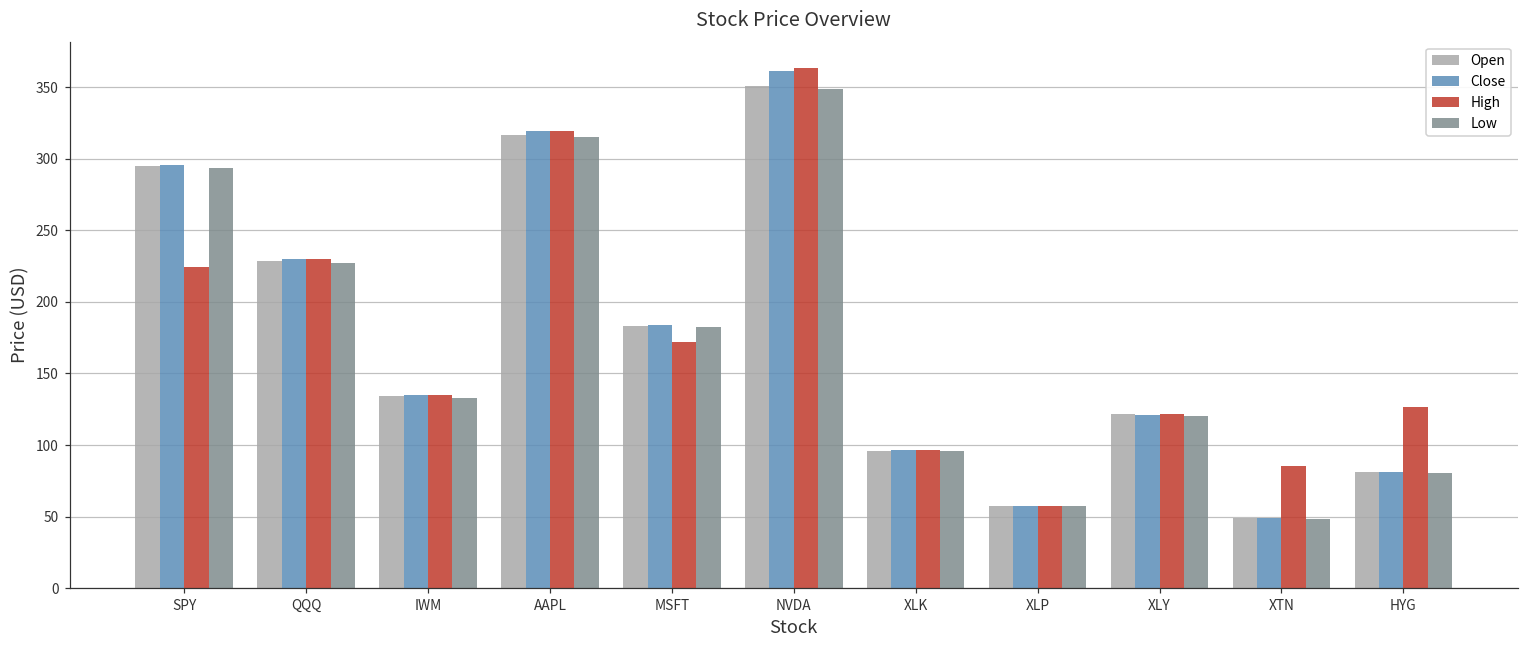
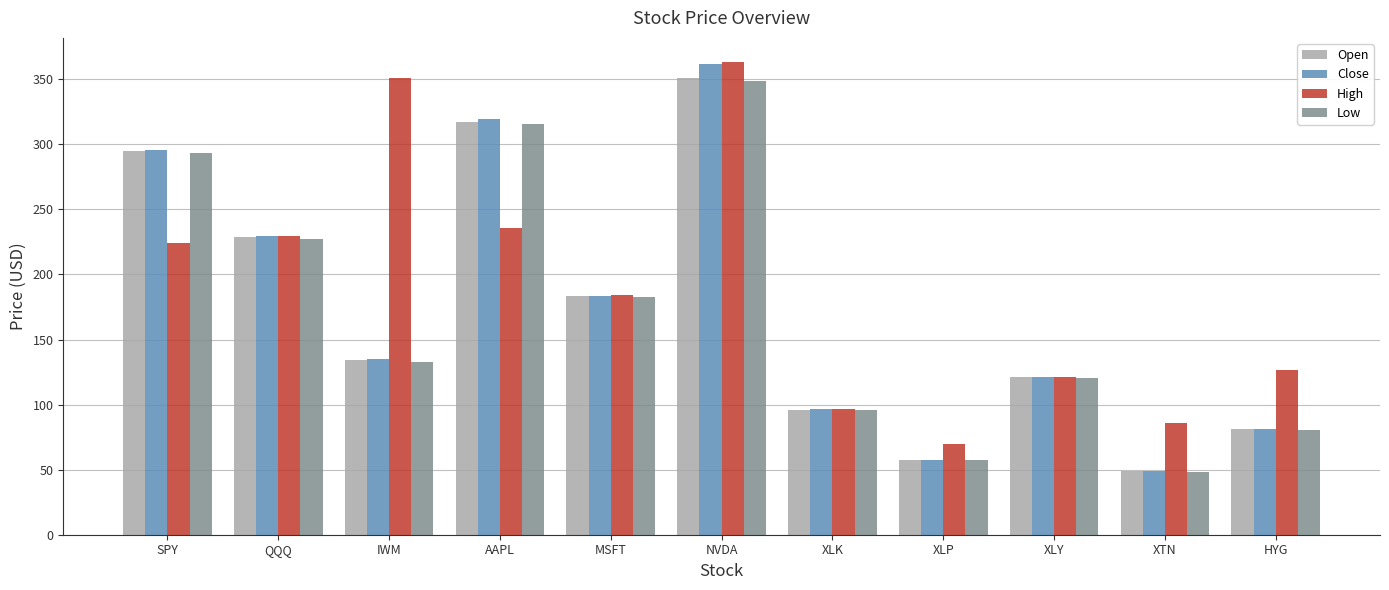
High, IWM: 135 -> 351
High, AAPL: 319 -> 235
High, MSFT: 172 -> 184
High, XLP: 58 -> 70
